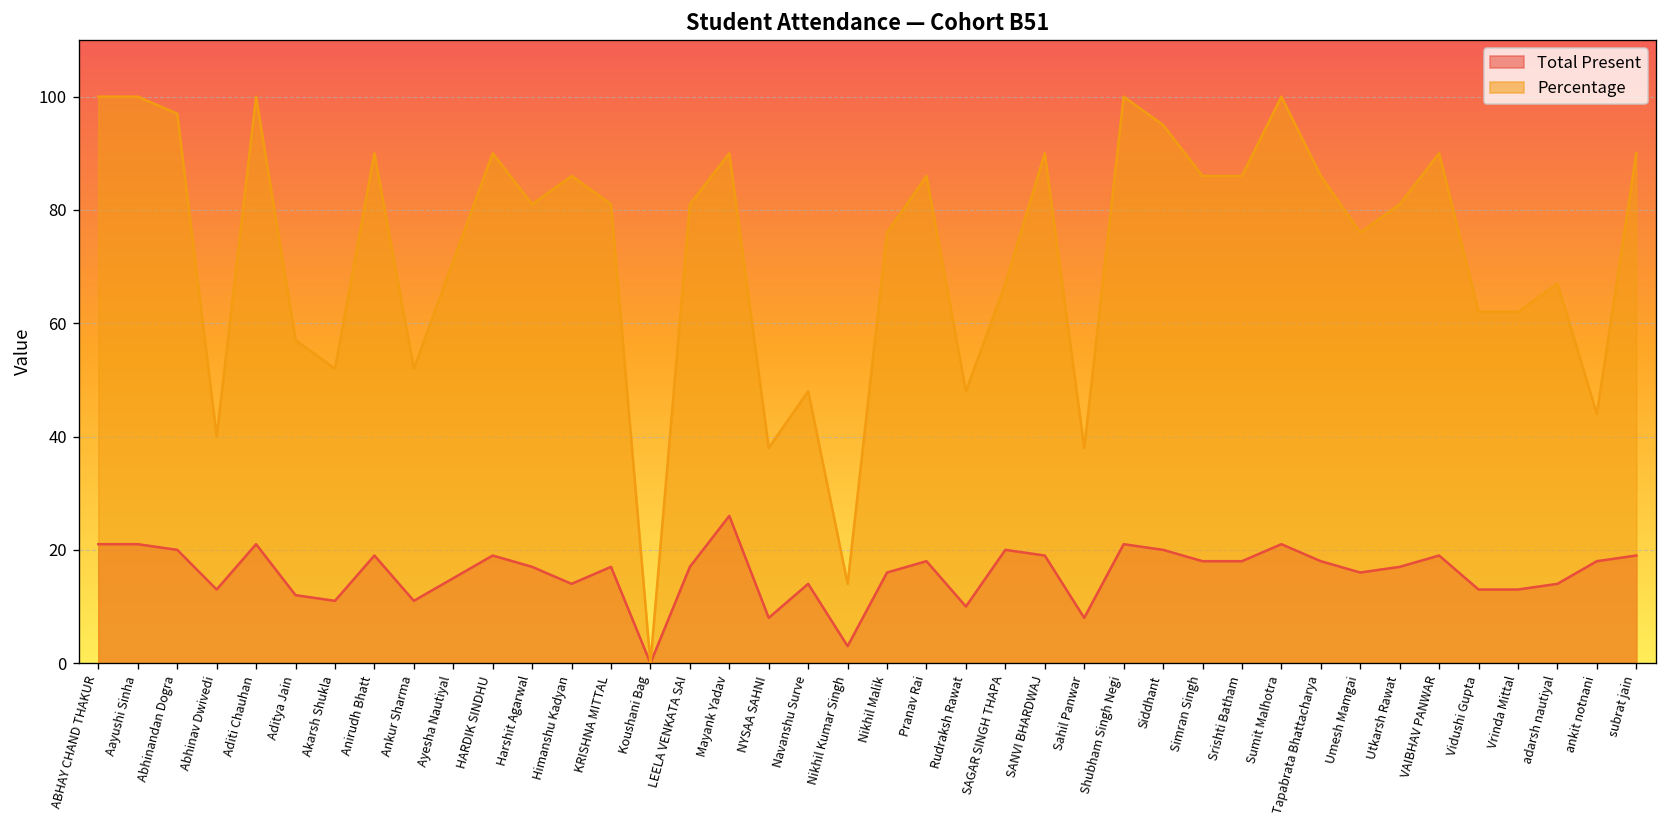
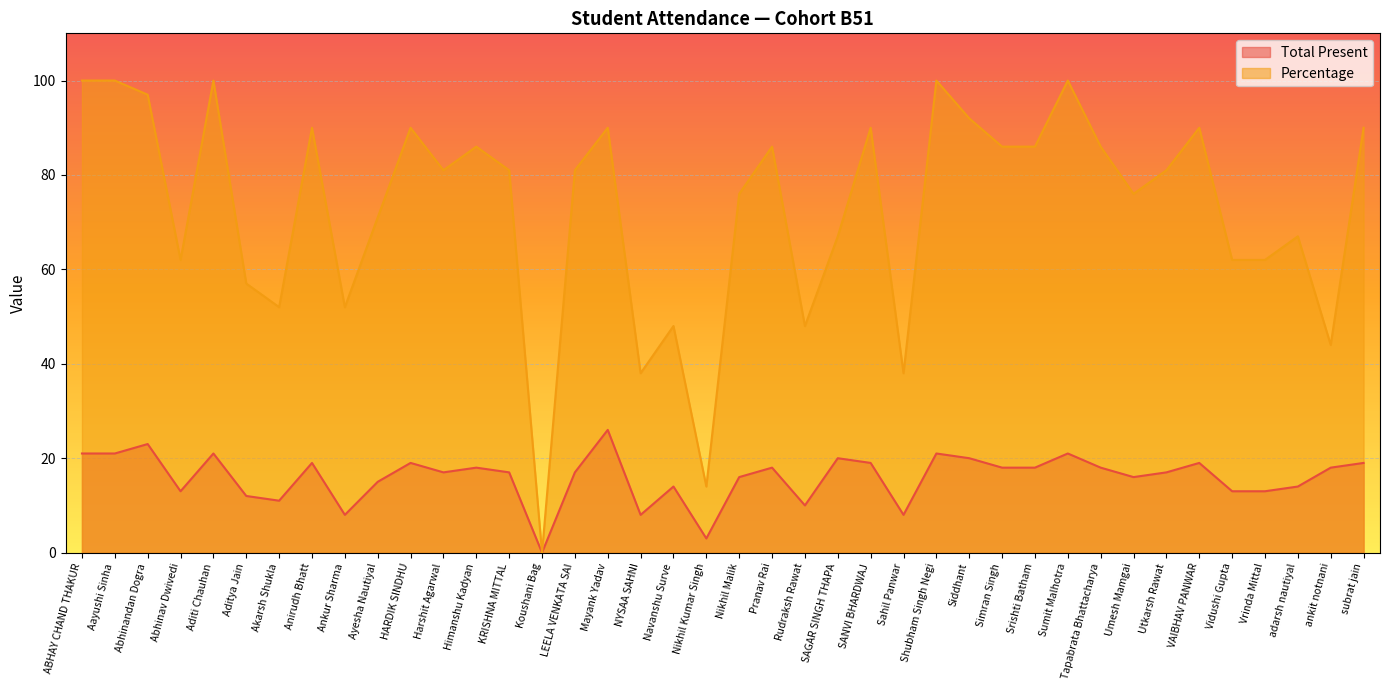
Total Present, Abhinandan Dogra: 20 -> 23
Percentage, Abhinav Dwivedi: 40 -> 62
Total Present, Ankur Sharma: 11 -> 8
Total Present, Himanshu Kadyan: 14 -> 18
Percentage, Siddhant: 95 -> 92
